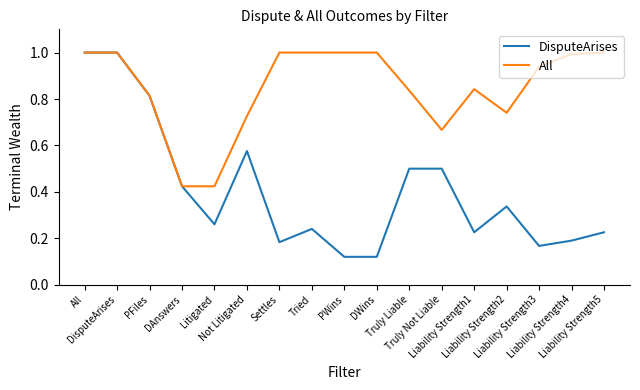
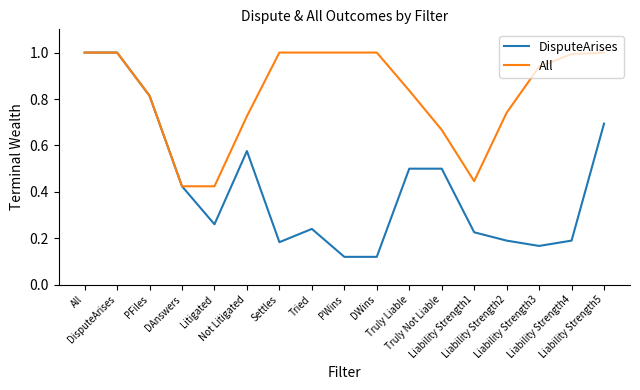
All, Liability Strength1: 0.84 -> 0.45
DisputeArises, Liability Strength2: 0.34 -> 0.19
DisputeArises, Liability Strength5: 0.23 -> 0.69
